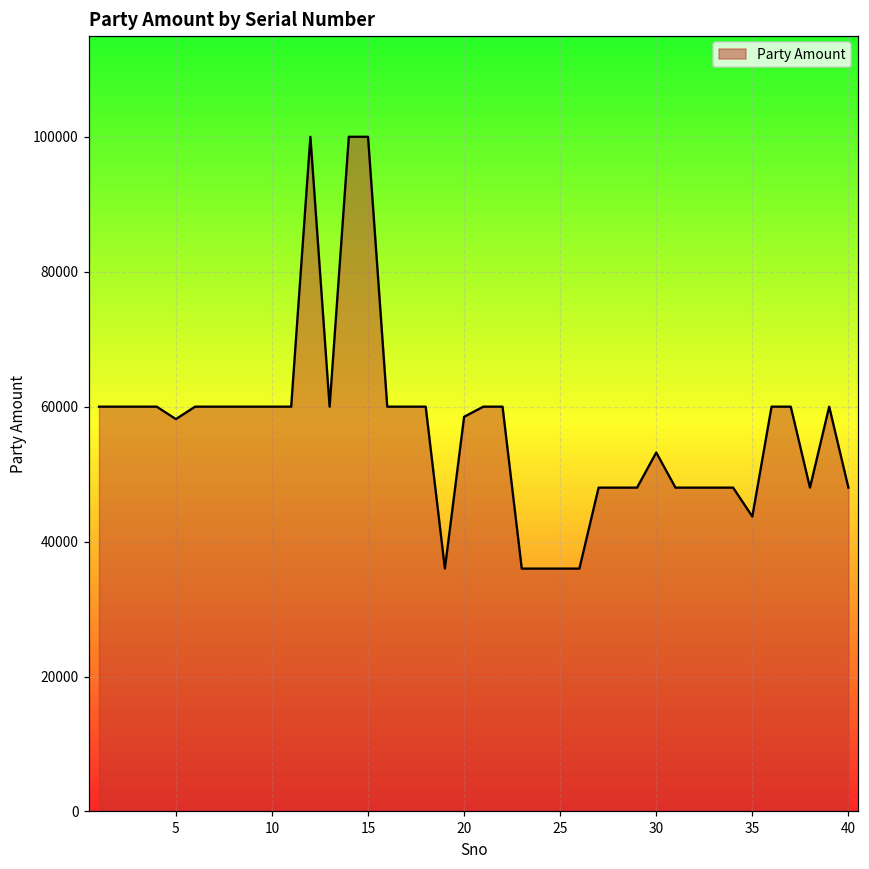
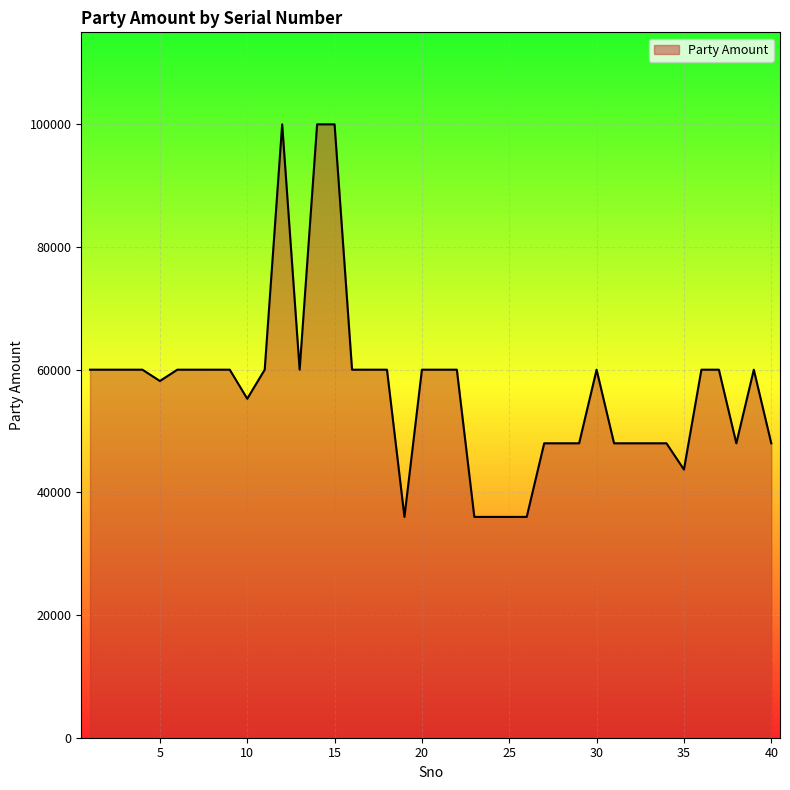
10: 60000 -> 55000
20: 58000 -> 60000
30: 53000 -> 60000
